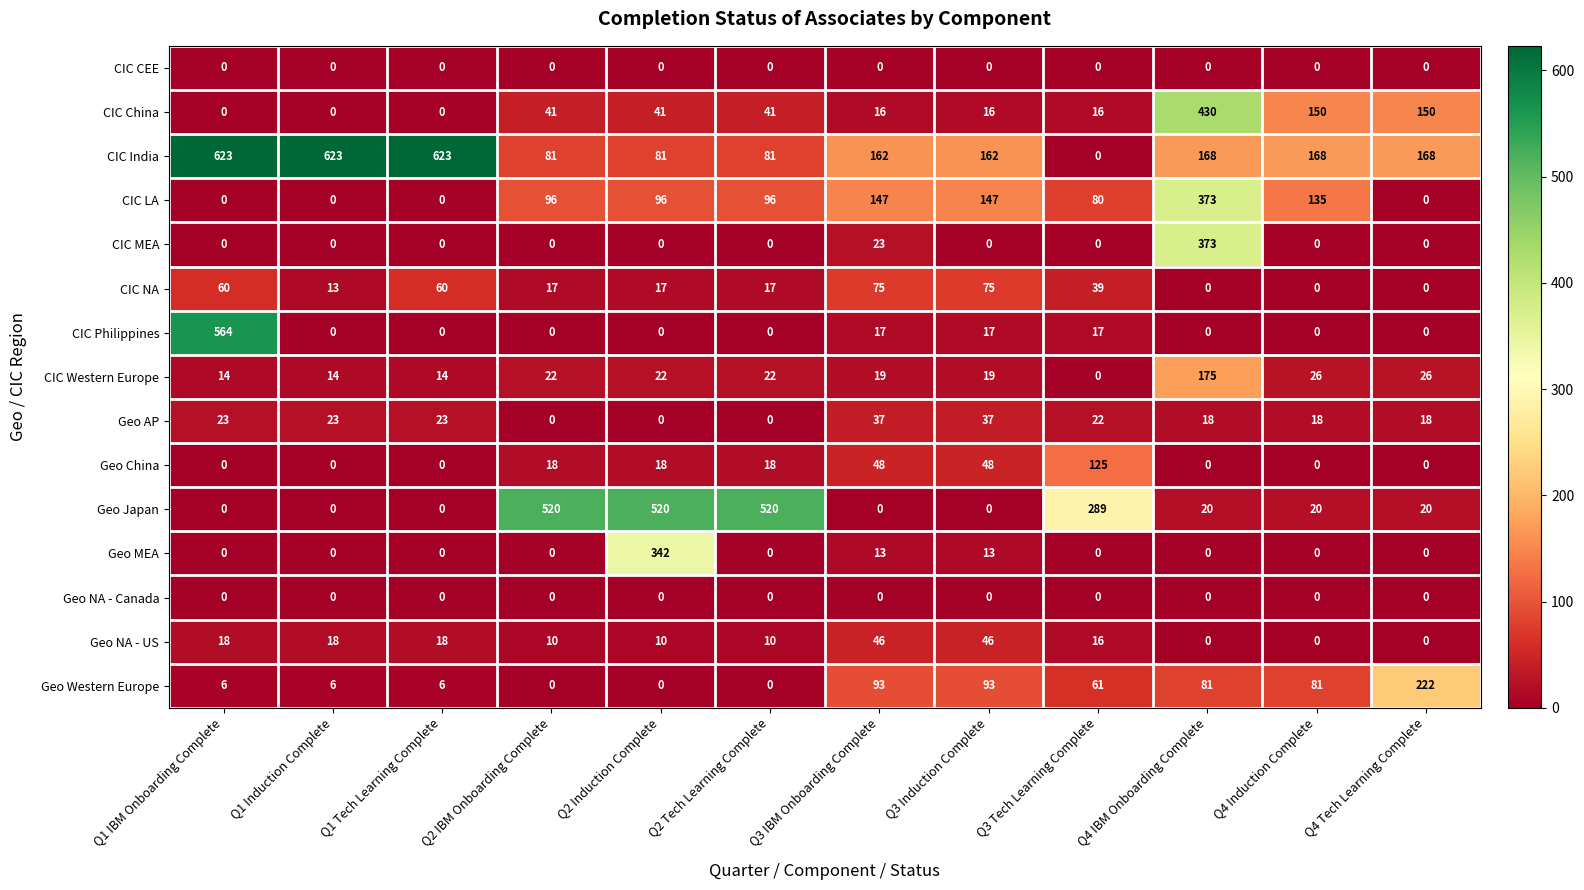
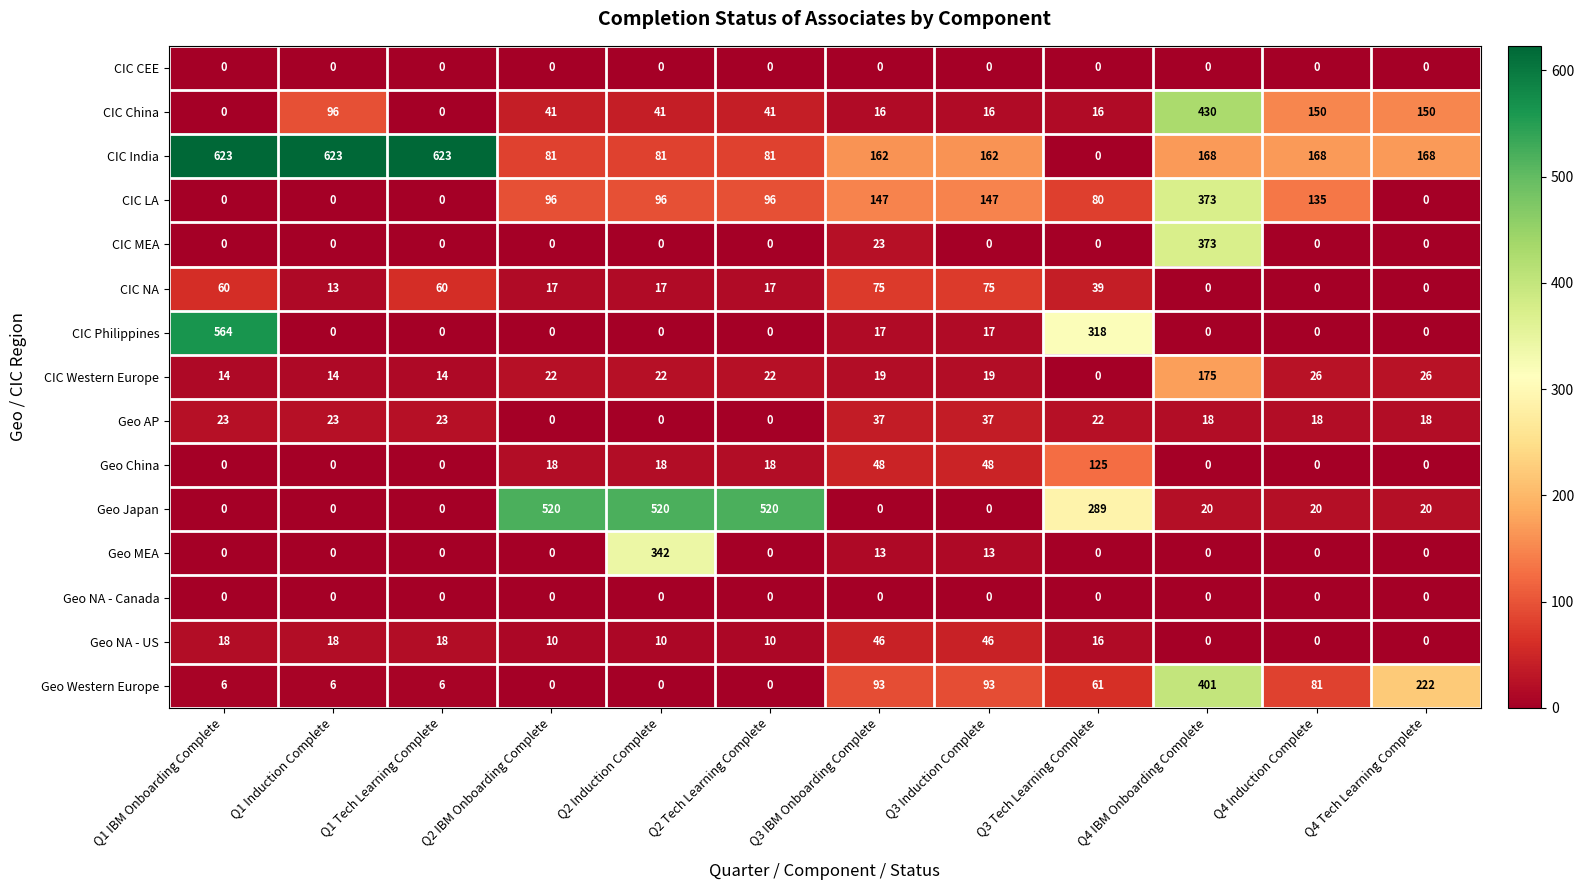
CIC China, Q1 Induction Complete: 0 -> 96
CIC Philippines, Q3 Tech Learning Complete: 17 -> 318
Geo Western Europe, Q4 IBM Onboarding Complete: 81 -> 401
